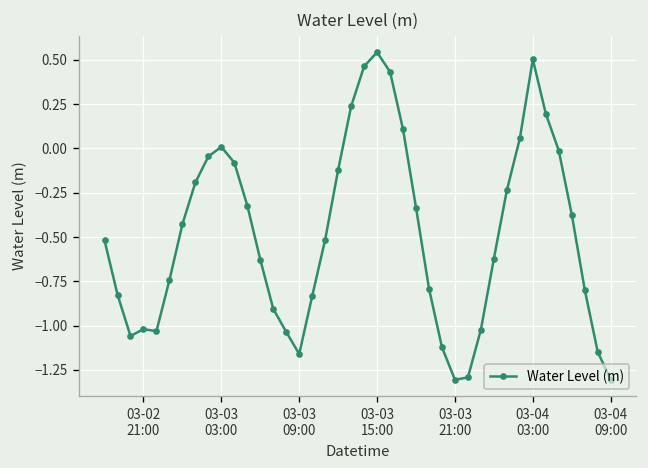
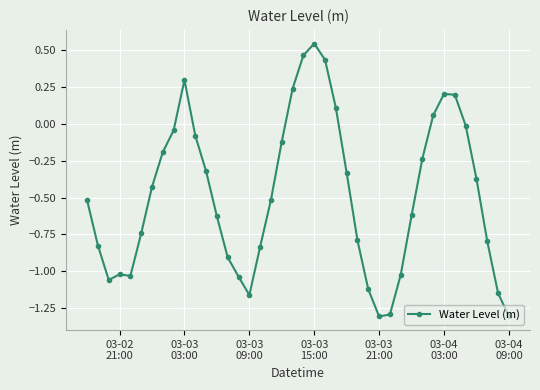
03-03 03:00: 0.01 -> 0.30
03-04 03:00: 0.50 -> 0.20
